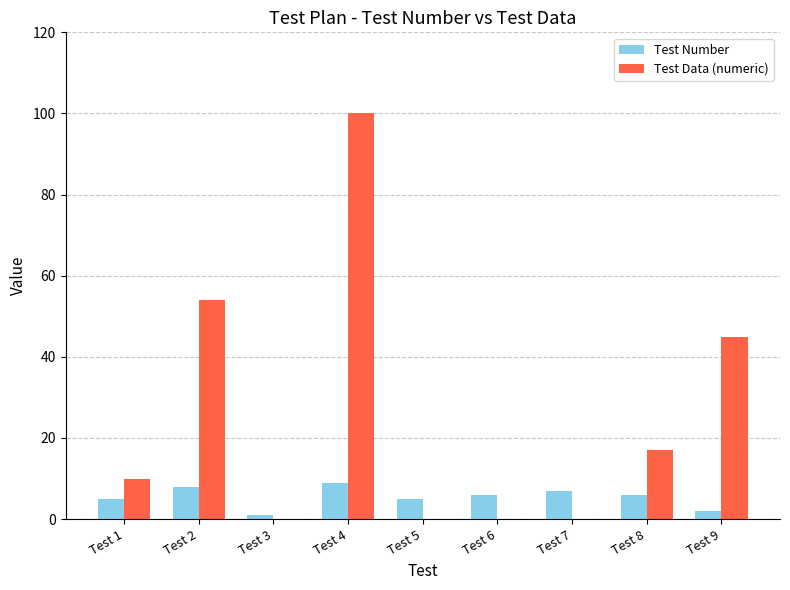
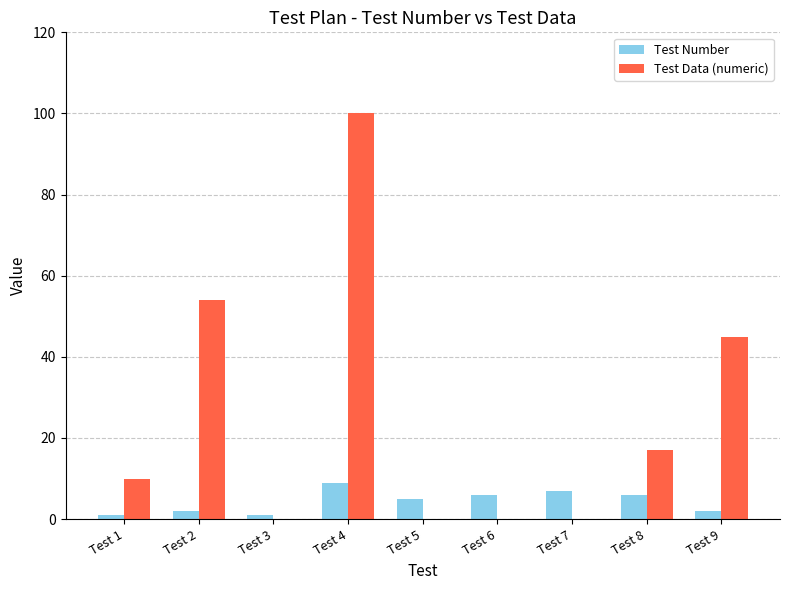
Test Number, Test 1: 5 -> 1
Test Number, Test 2: 8 -> 2
